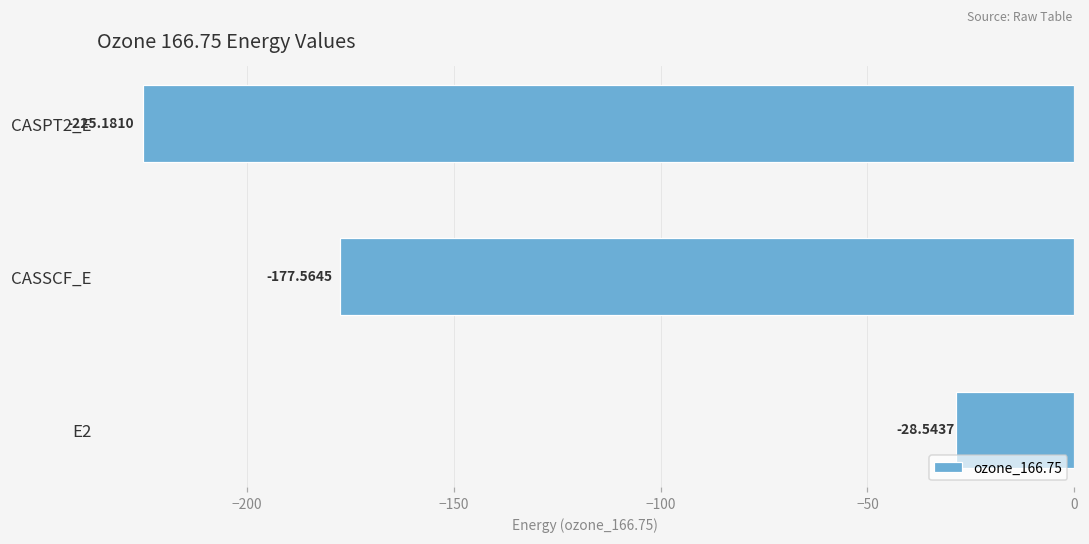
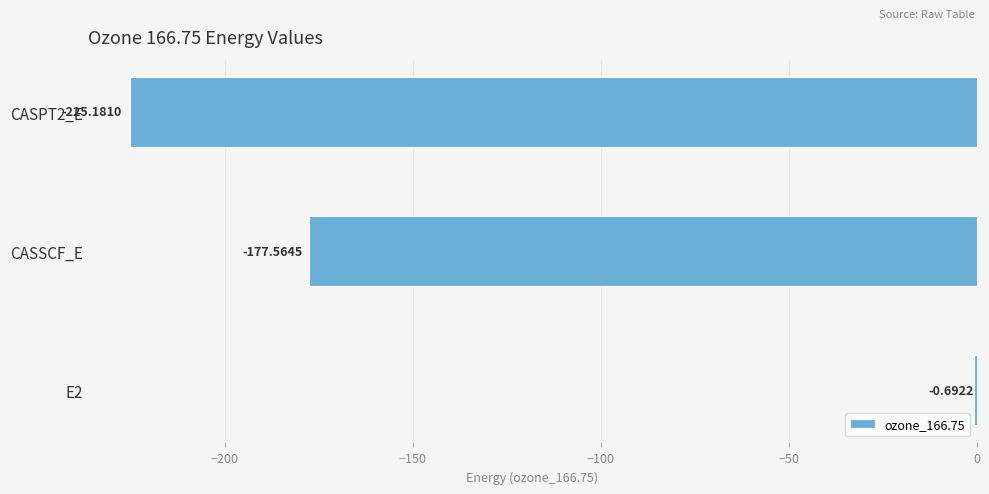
E2: -28.5437 -> -0.6922
